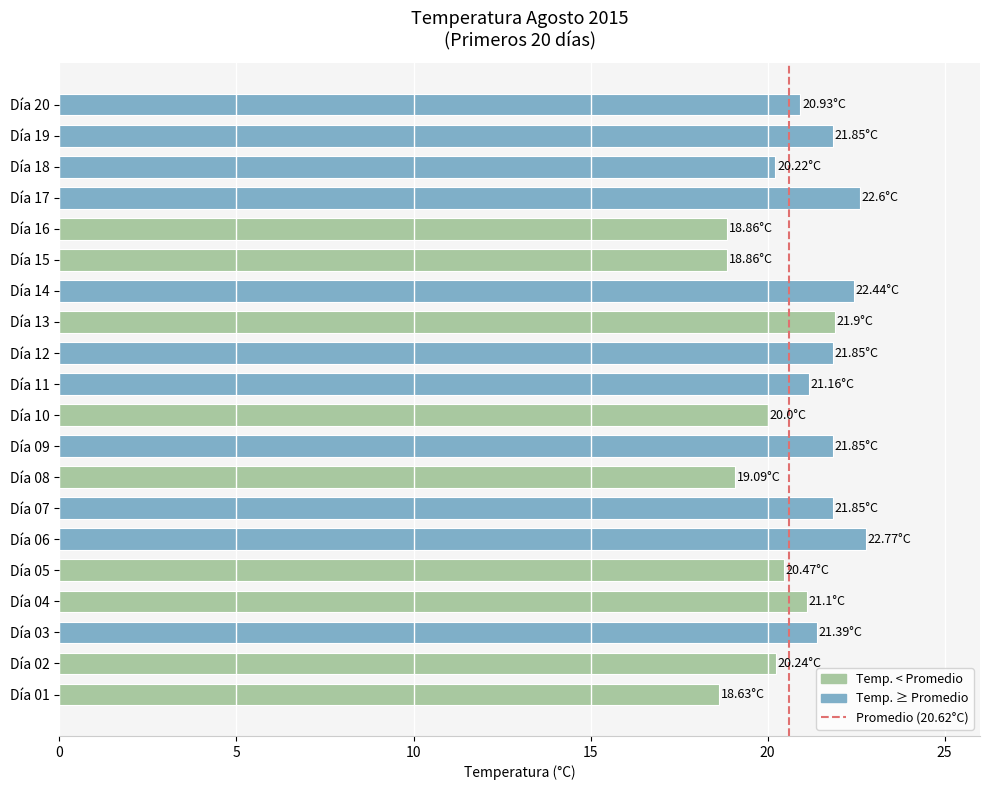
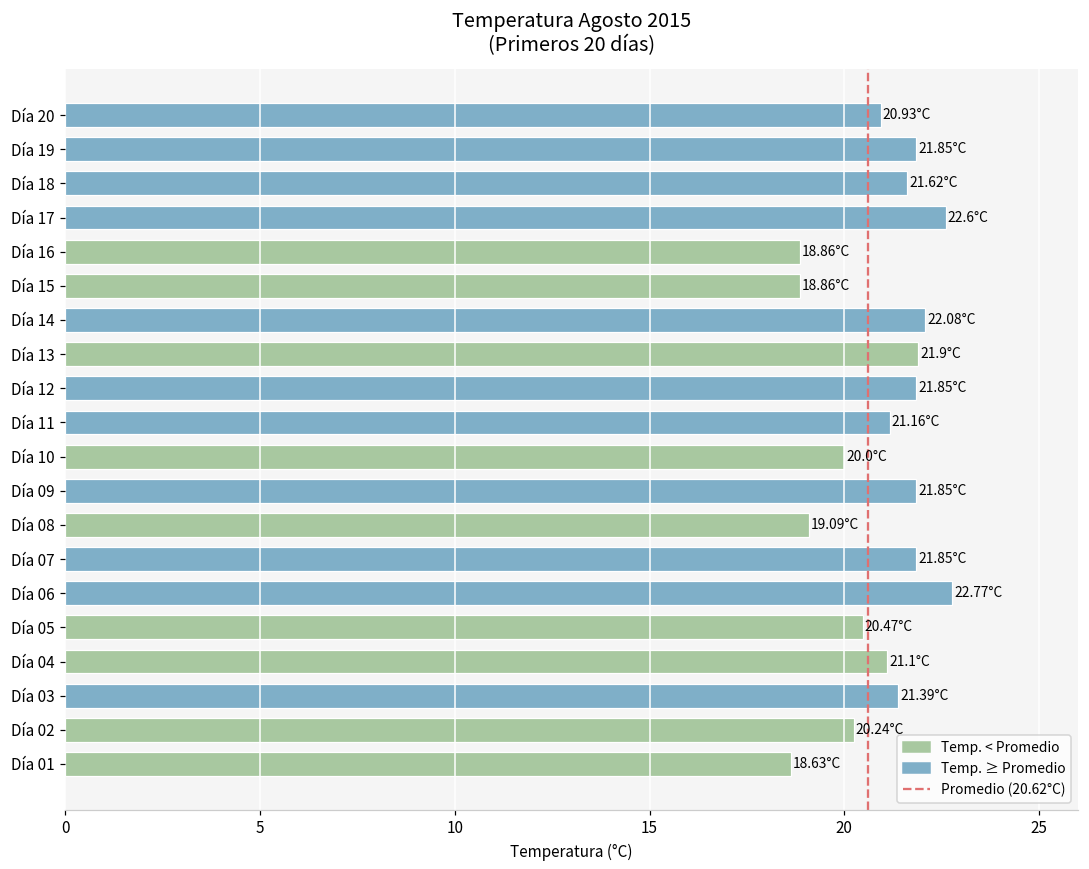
Día 18: 20.22°C -> 21.62°C
Día 14: 22.44°C -> 22.08°C
